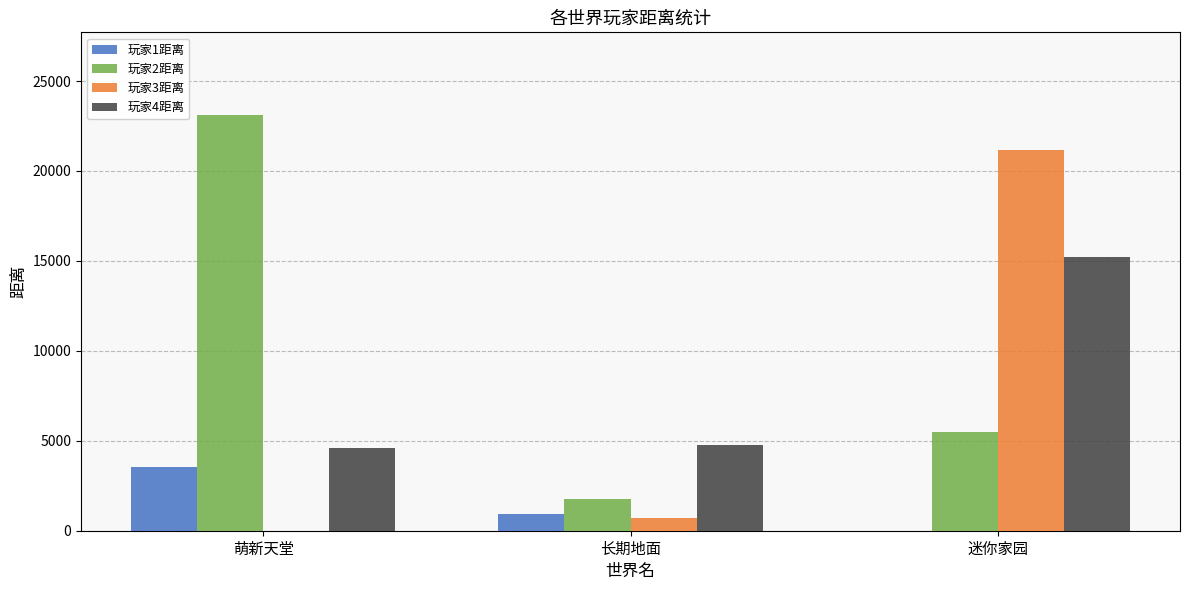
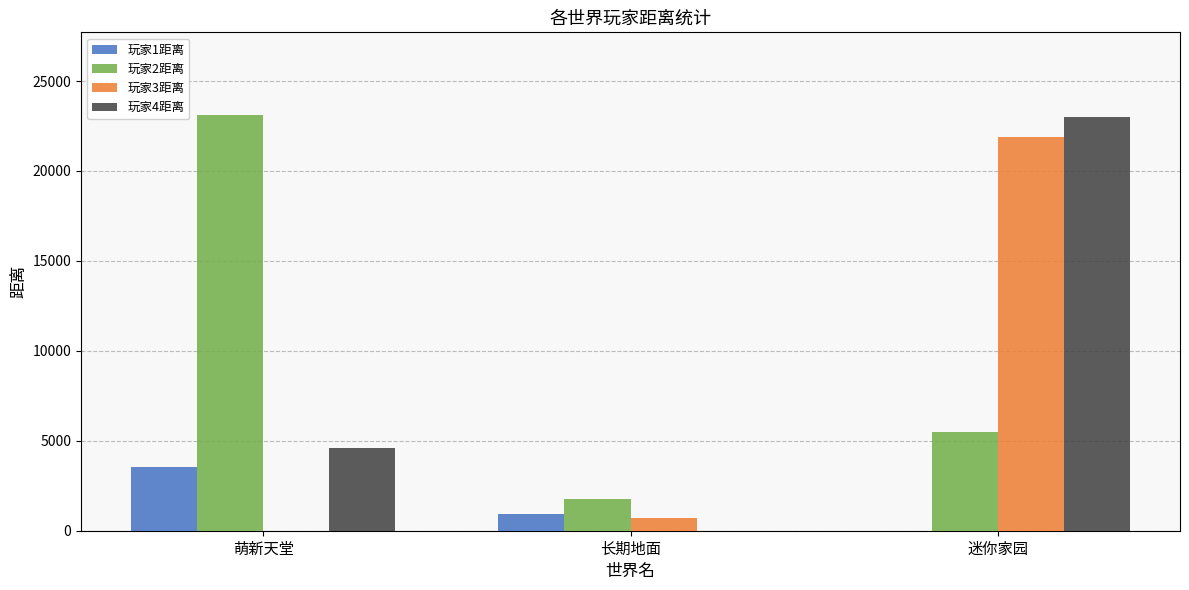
玩家4距离, 长期地面: 4800 -> 0
玩家3距离, 迷你家园: 21200 -> 21900
玩家4距离, 迷你家园: 15200 -> 23000
